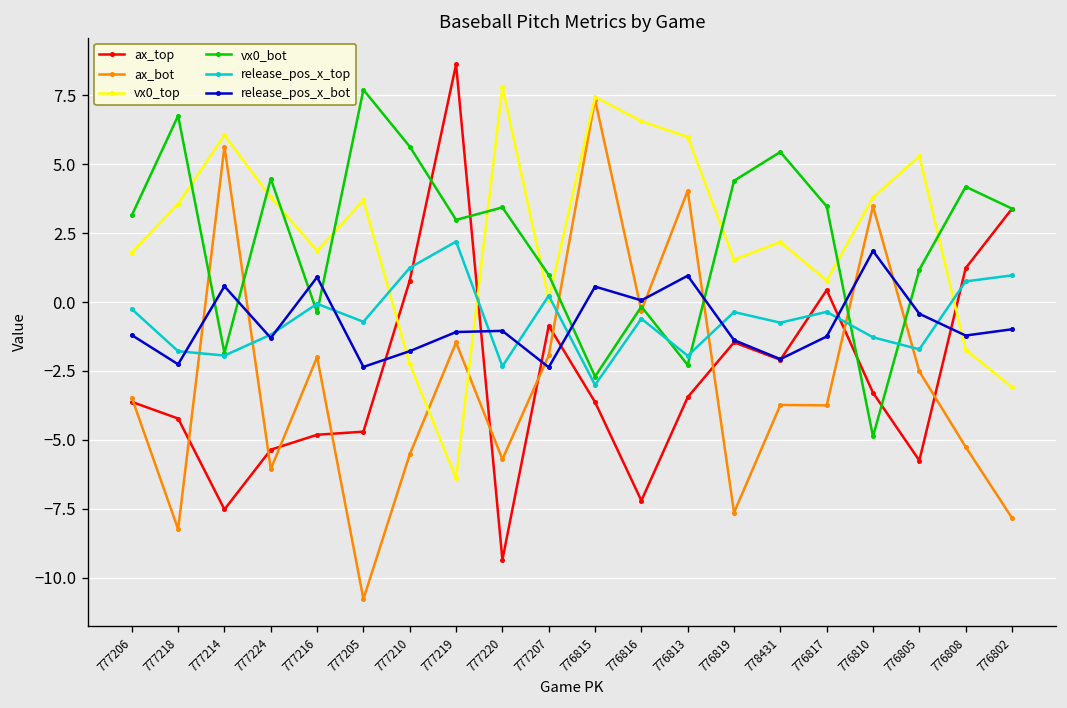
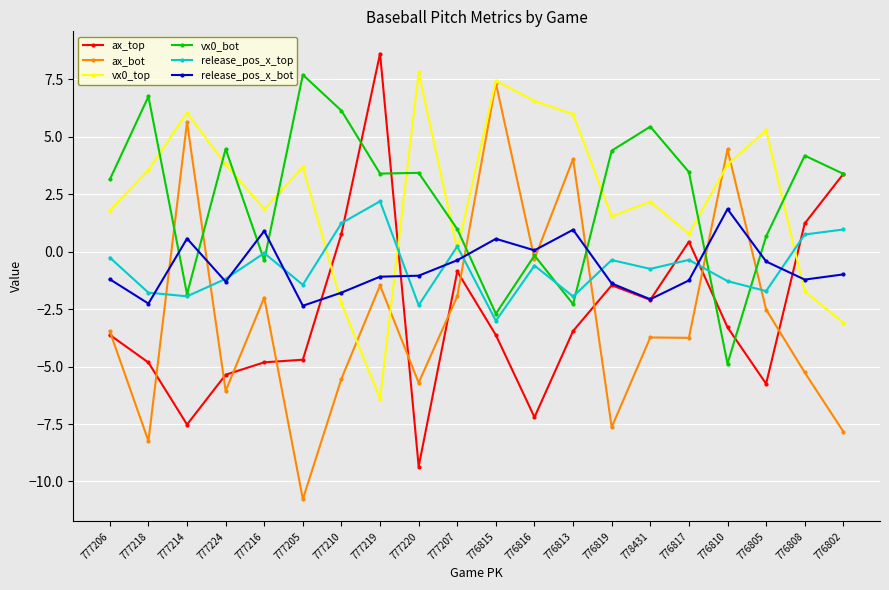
ax_top, 777218: -4.2 -> -4.8
release_pos_x_top, 777205: -0.7 -> -1.4
vx0_bot, 777210: 5.6 -> 6.1
vx0_bot, 777219: 3.0 -> 3.4
release_pos_x_bot, 777207: -2.4 -> -0.4
ax_bot, 776810: 3.5 -> 4.4
vx0_bot, 776805: 1.2 -> 0.7
